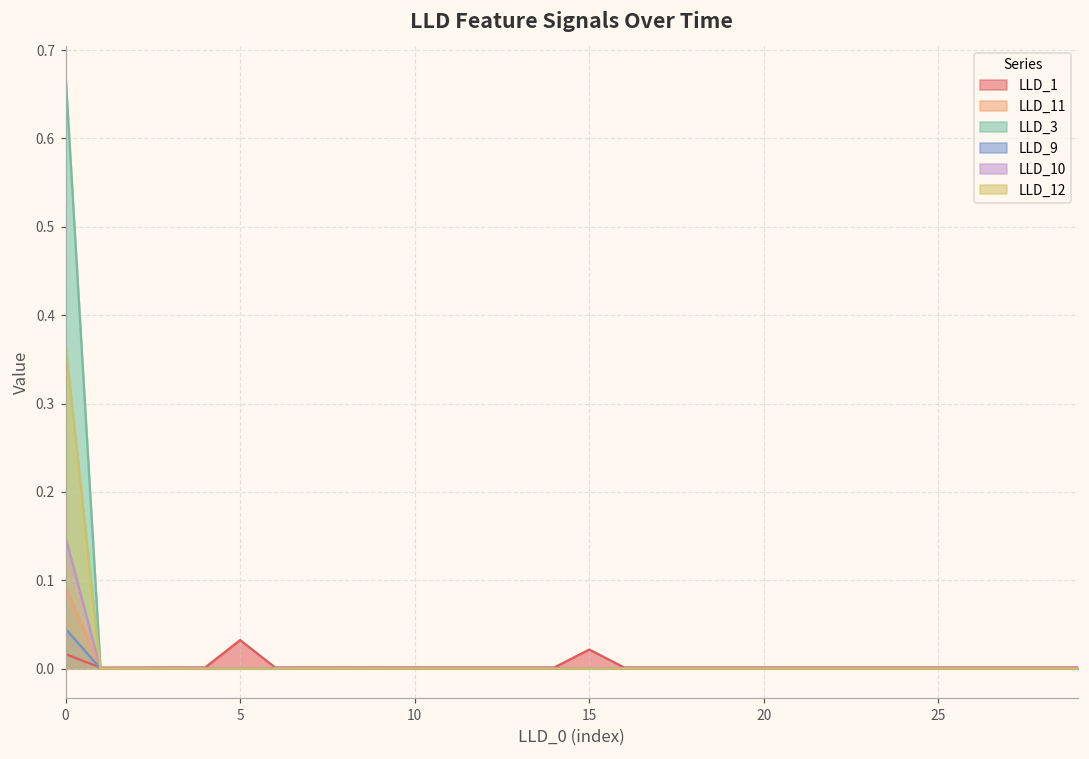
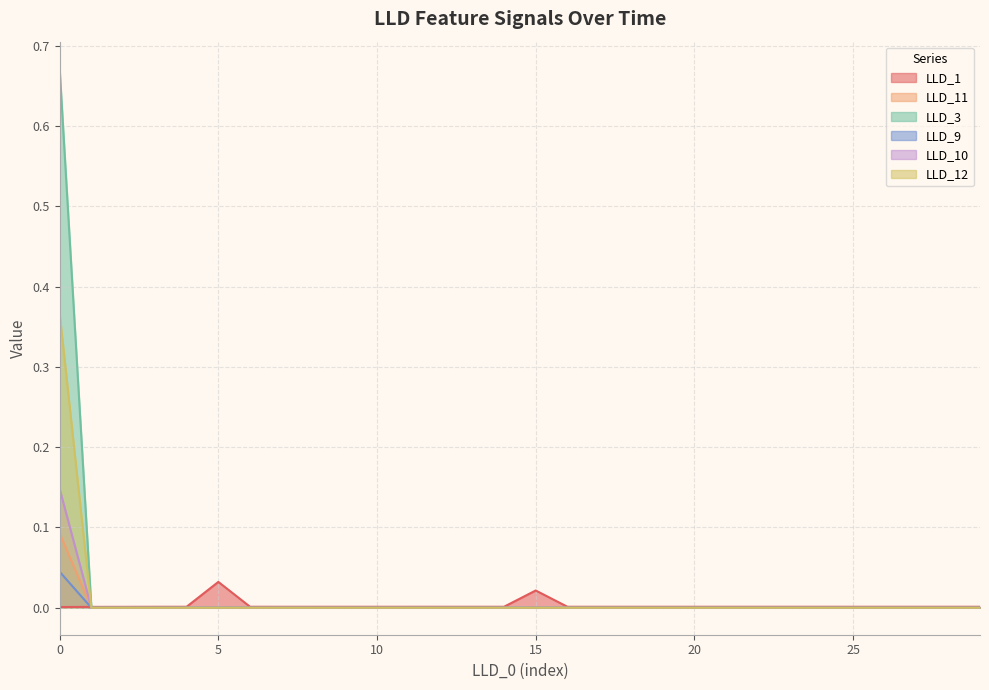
LLD_1, 0: 0.02 -> 0.00
